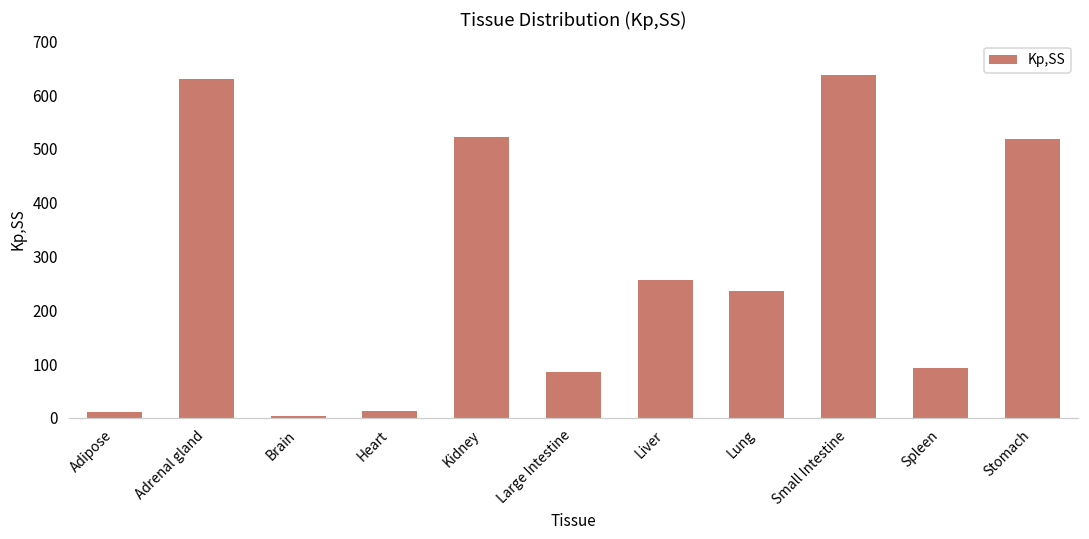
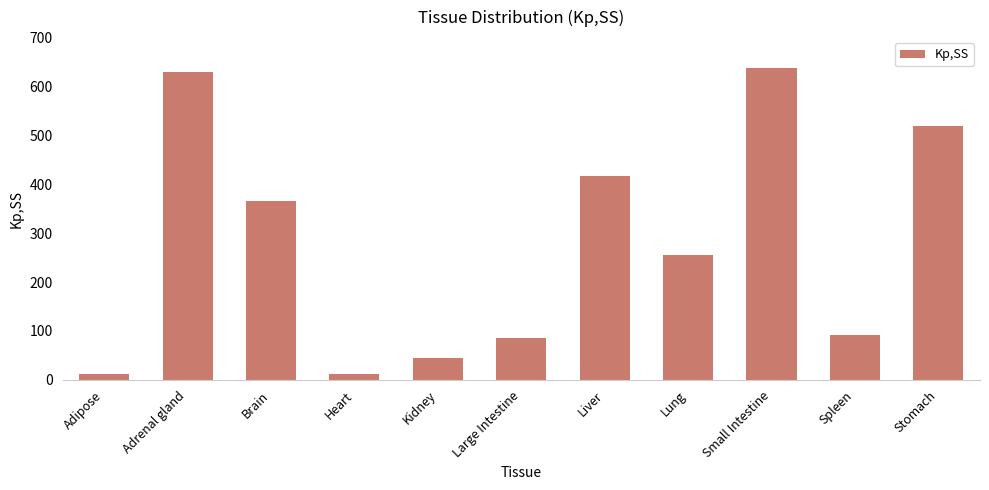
Brain: 0 -> 370
Kidney: 520 -> 40
Liver: 260 -> 420
Lung: 240 -> 260
